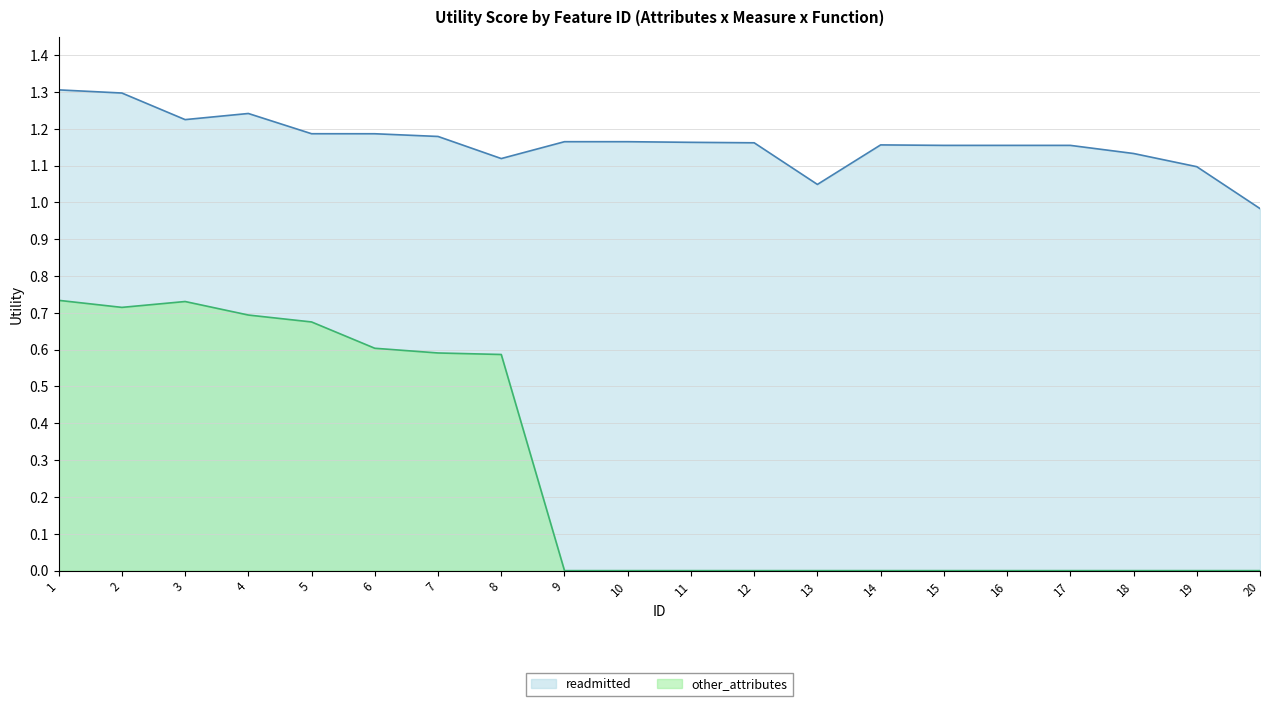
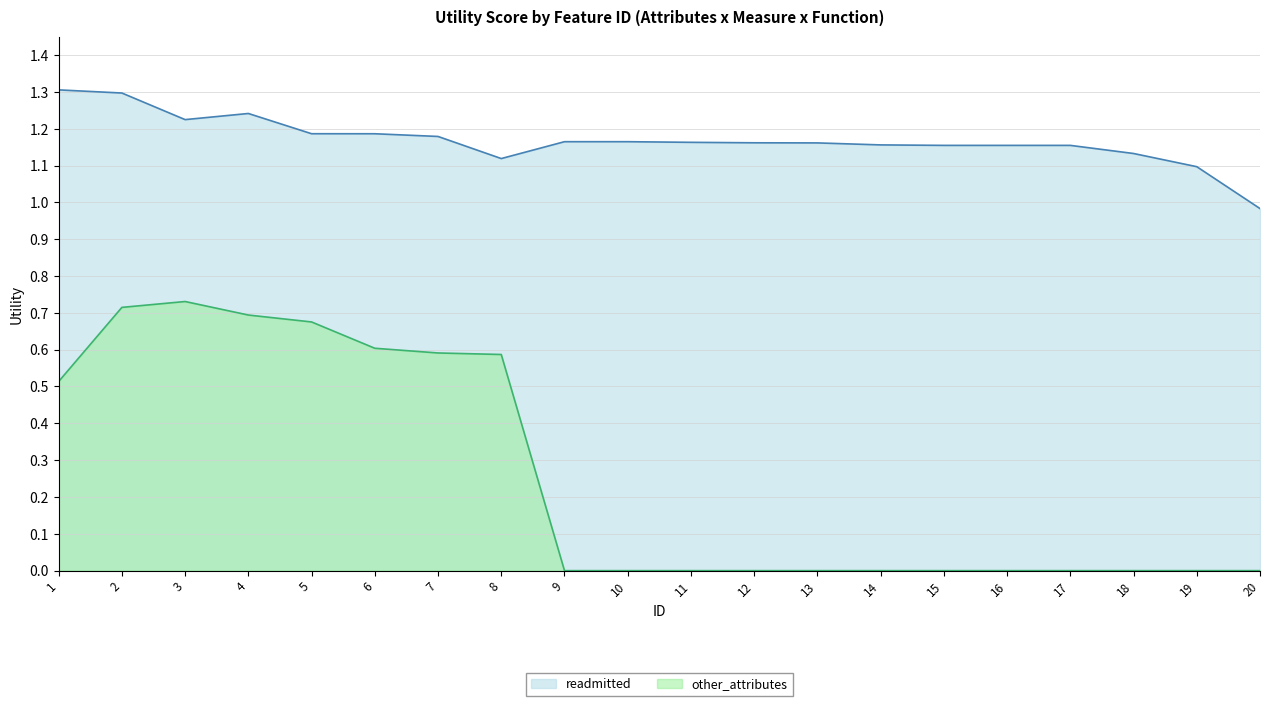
other_attributes, 1: 0.73 -> 0.51
readmitted, 13: 1.05 -> 1.16
